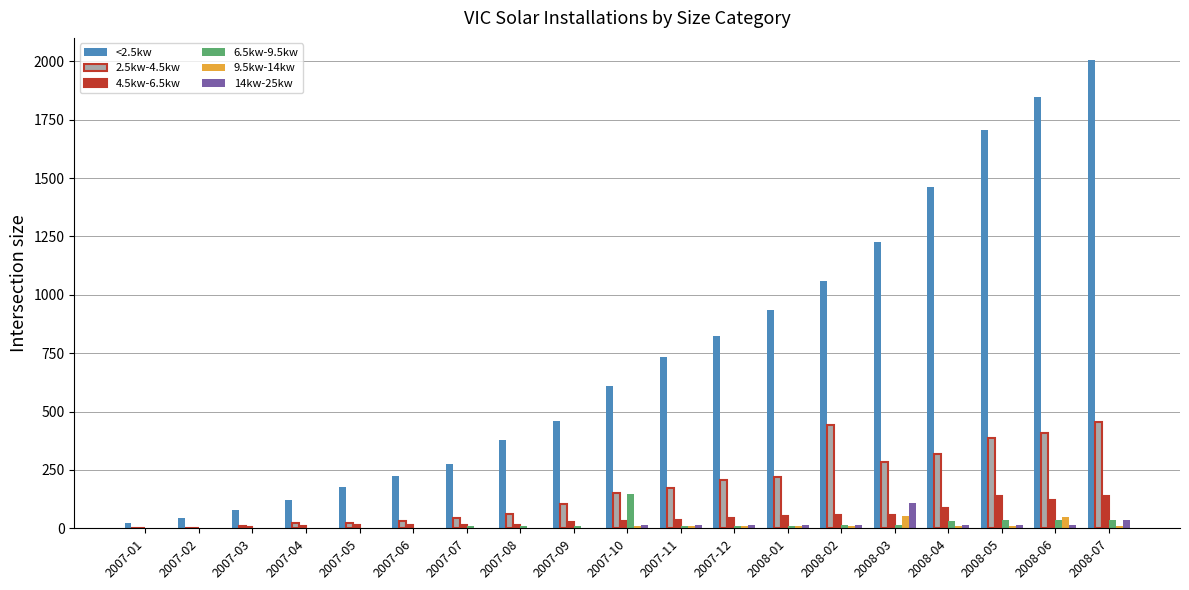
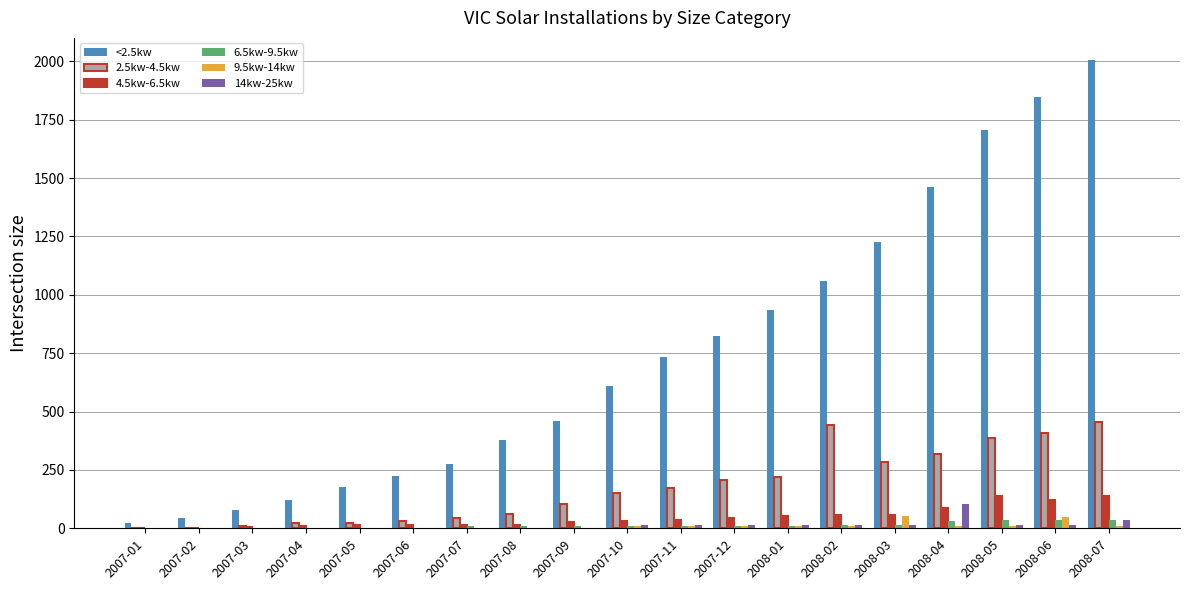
6.5kw-9.5kw, 2007-10: 150 -> 10
14kw-25kw, 2008-03: 110 -> 20
14kw-25kw, 2008-04: 20 -> 100
